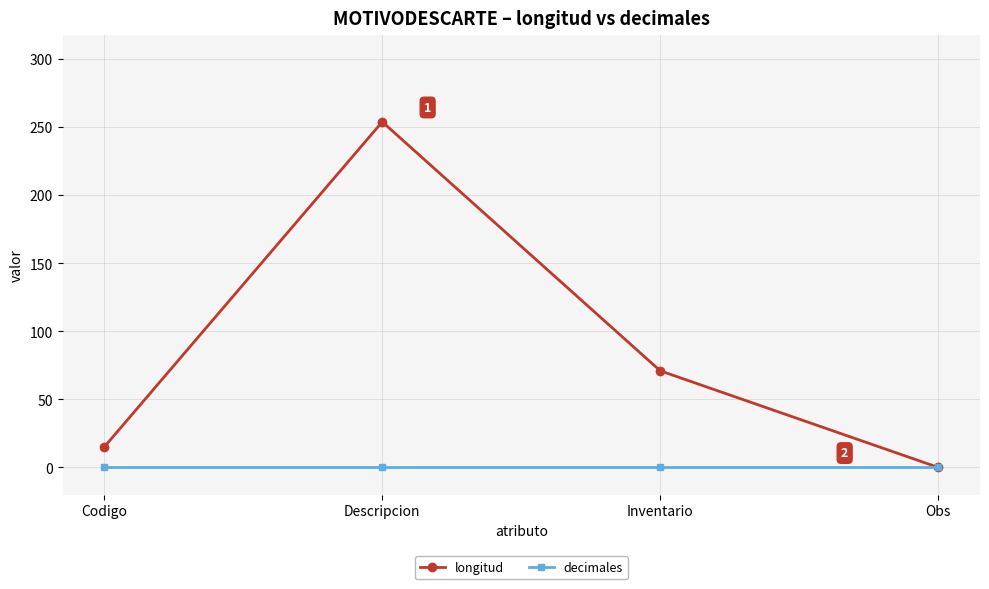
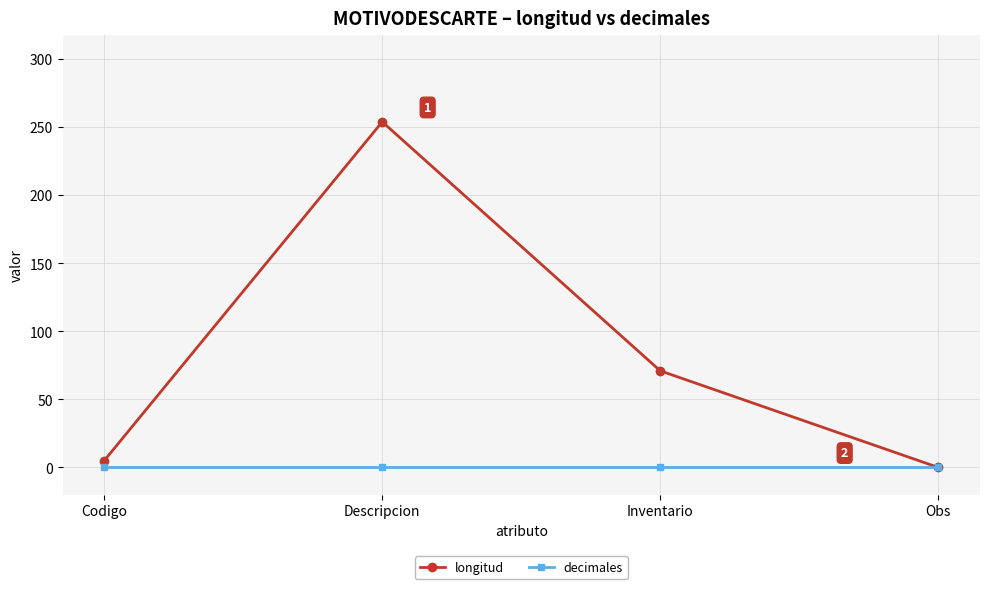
longitud, Codigo: 15 -> 5
